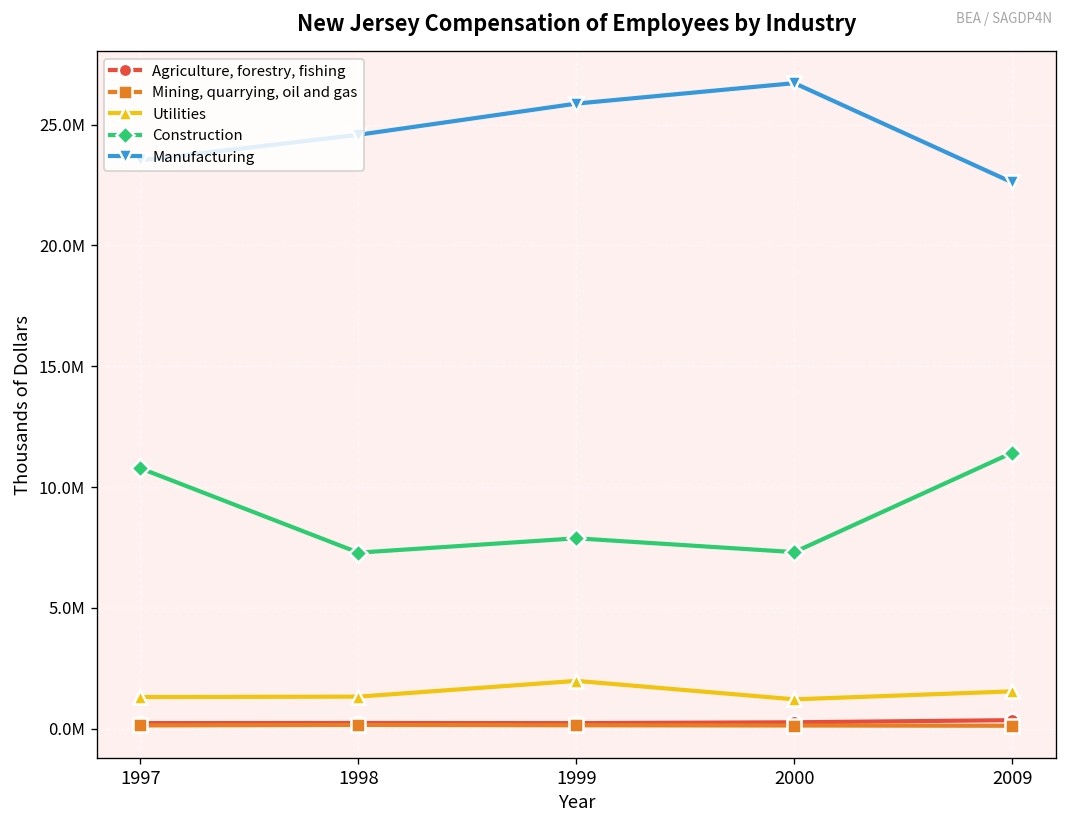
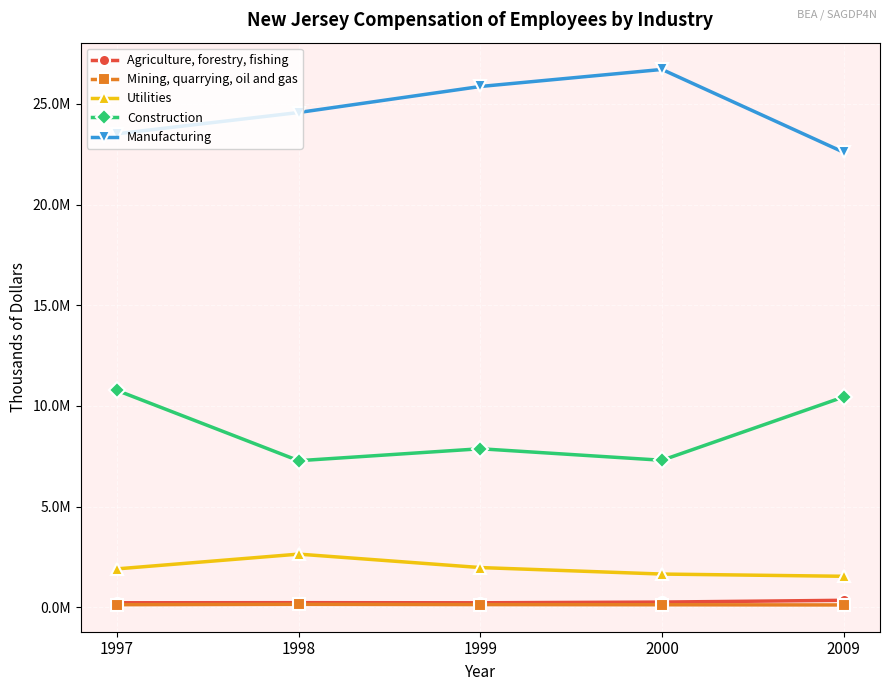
Utilities, 1997: 1300000 -> 1900000
Utilities, 1998: 1300000 -> 2600000
Utilities, 2000: 1200000 -> 1700000
Construction, 2009: 11400000 -> 10400000
